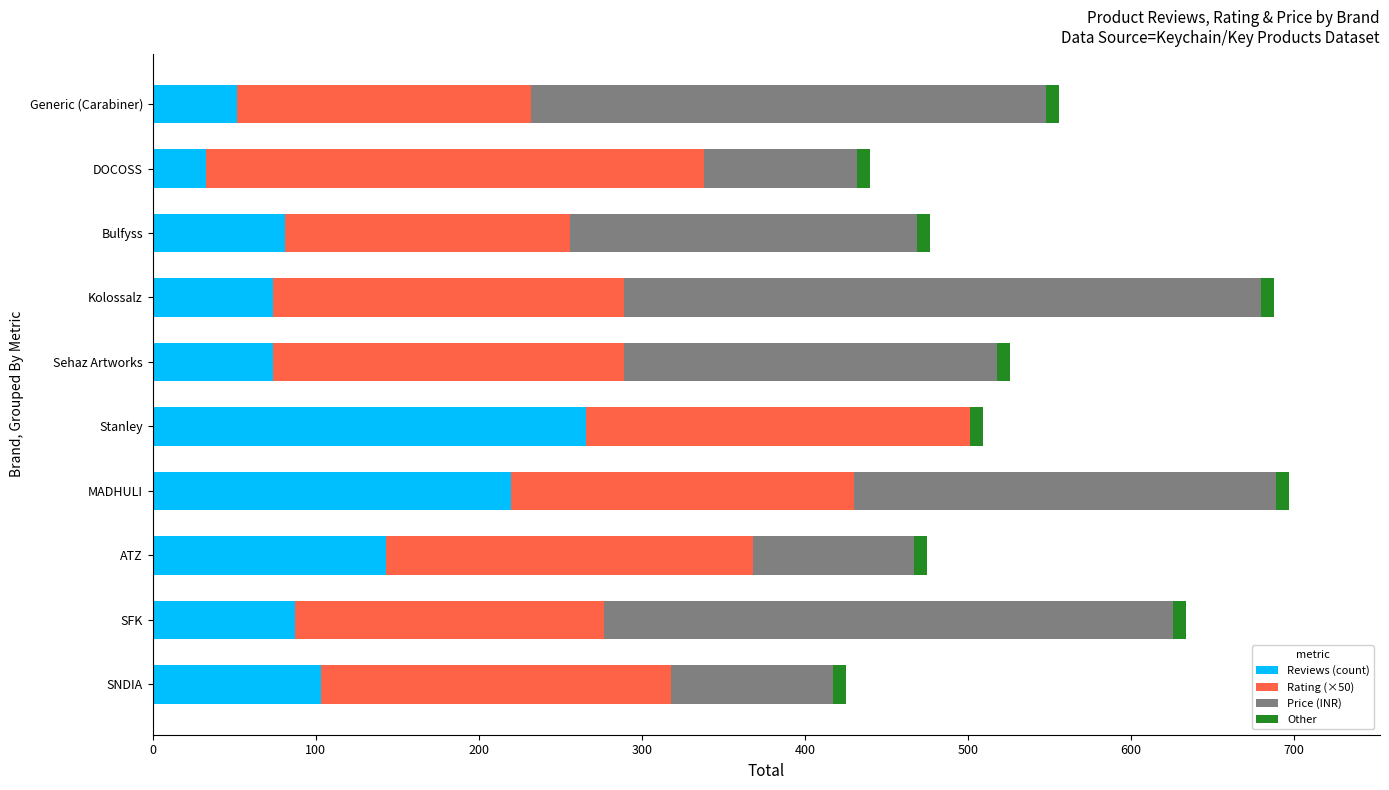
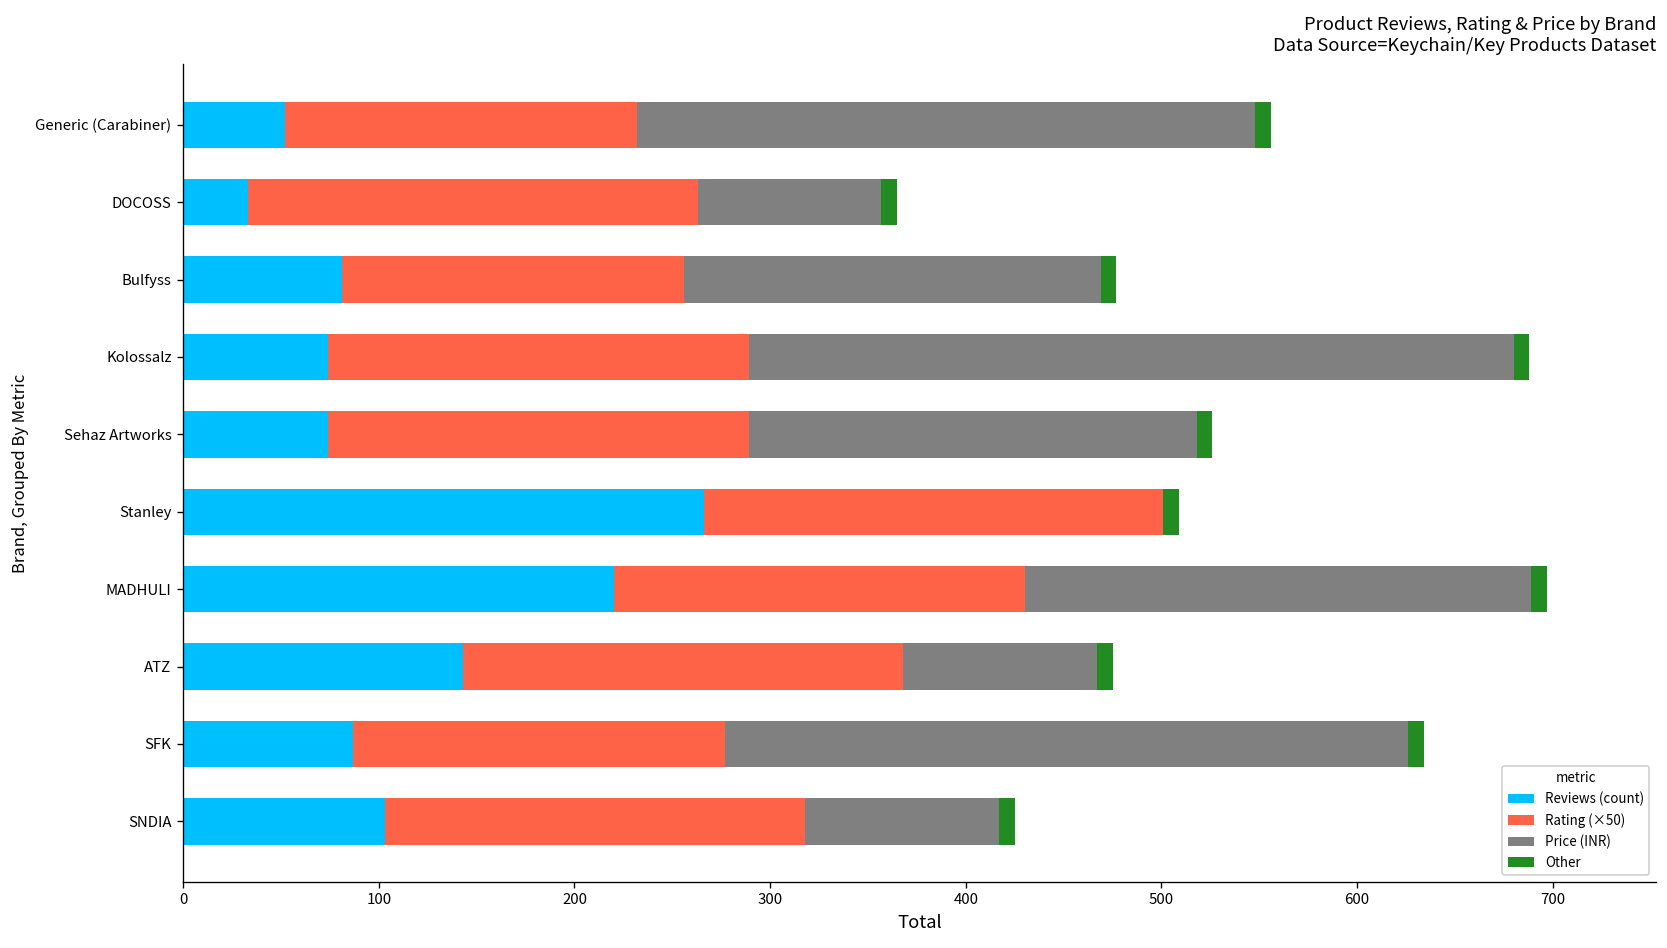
Rating (×50), DOCOSS: 305 -> 230
